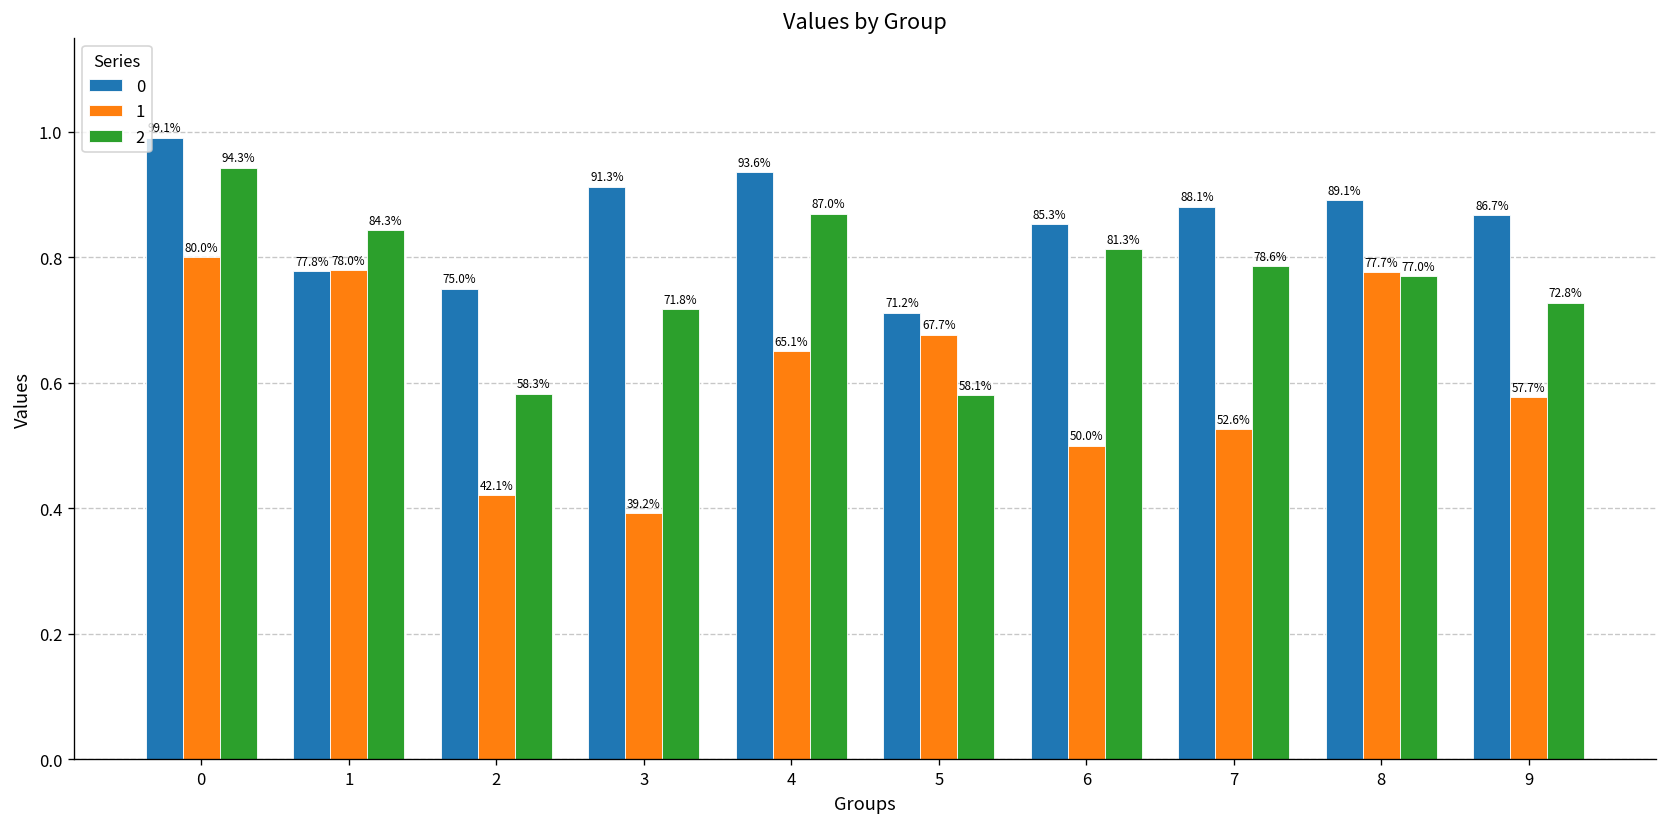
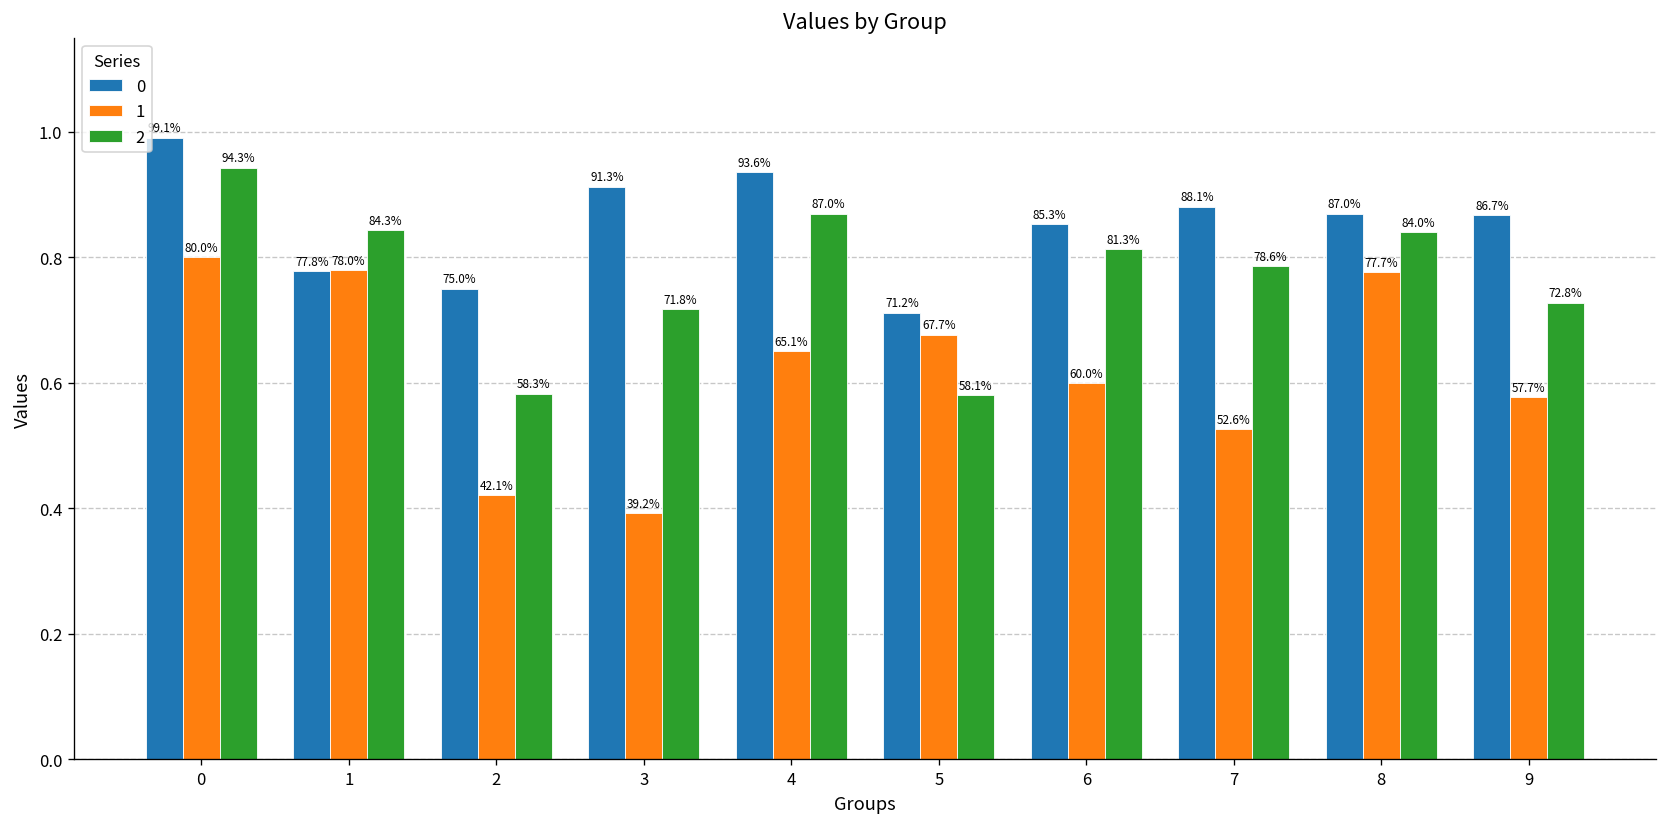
1, 6: 50.0% -> 60.0%
0, 8: 89.1% -> 87.0%
2, 8: 77.0% -> 84.0%
